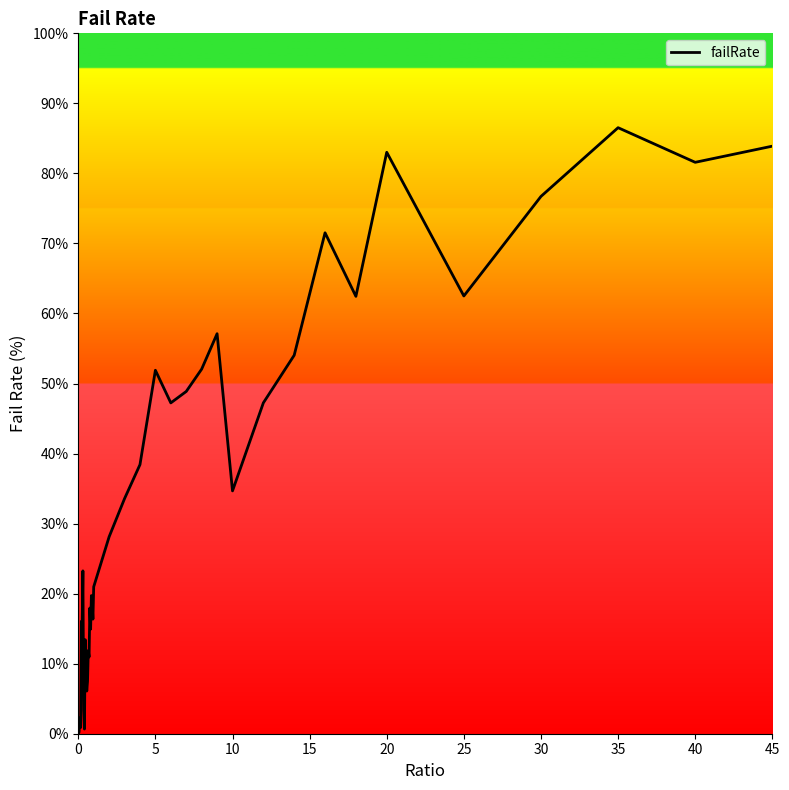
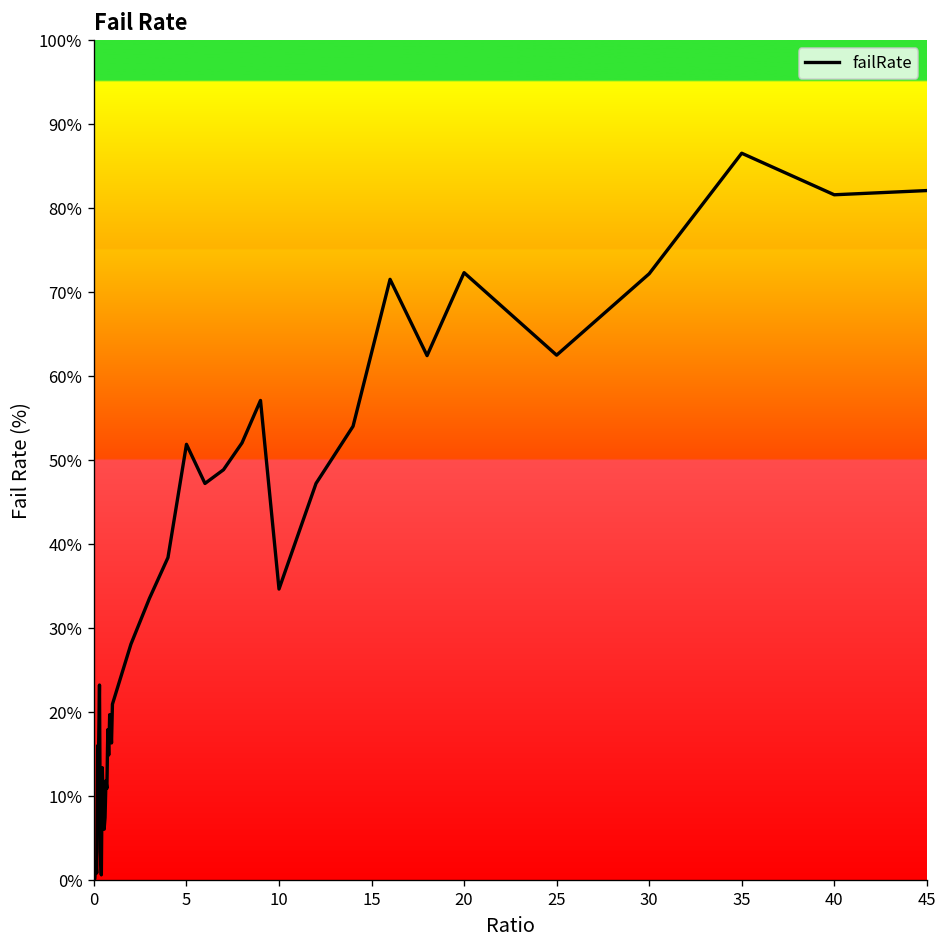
20: 83% -> 72%
30: 77% -> 72%
45: 84% -> 82%
